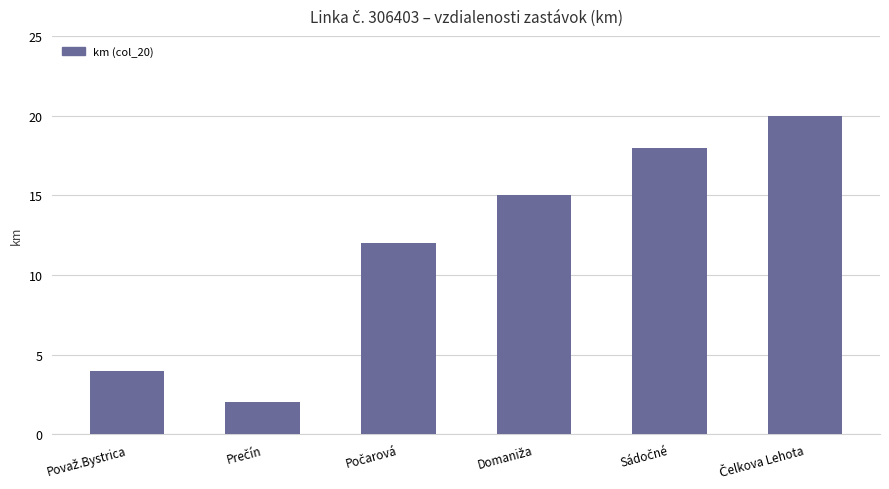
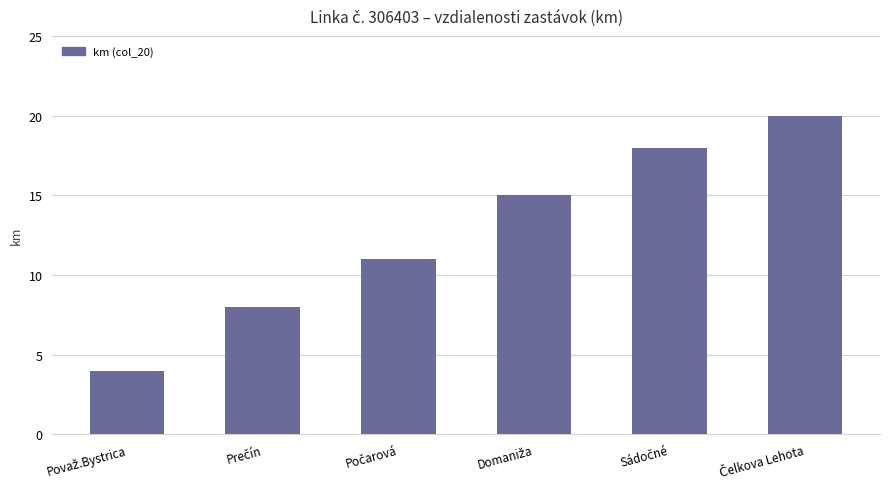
Prečín: 2 -> 8
Počarová: 12 -> 11
